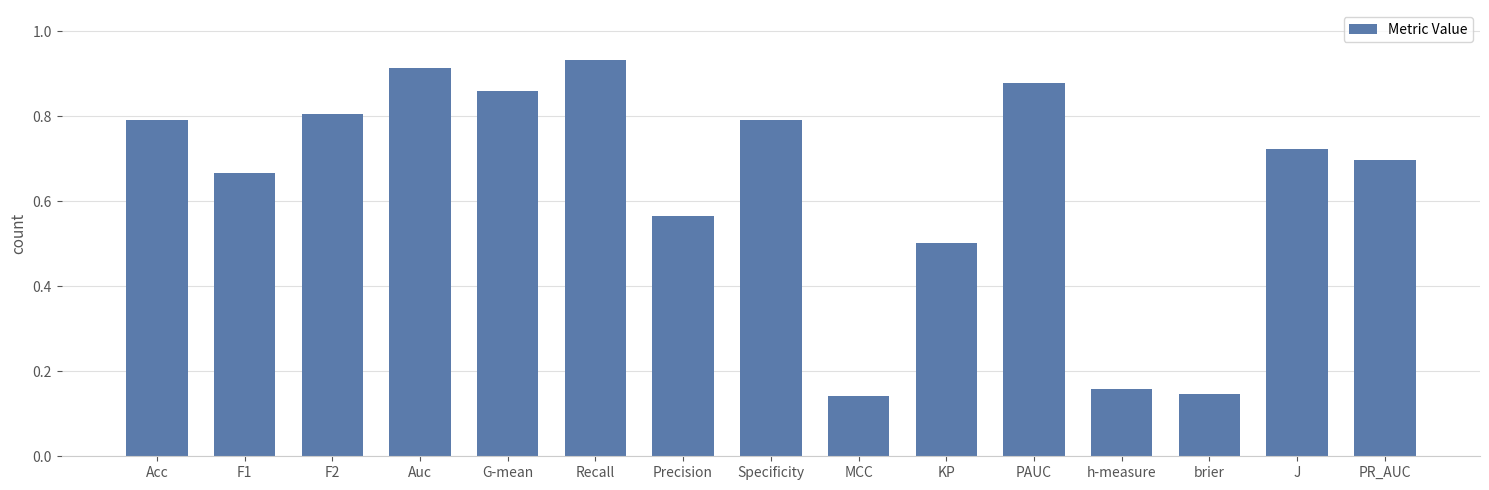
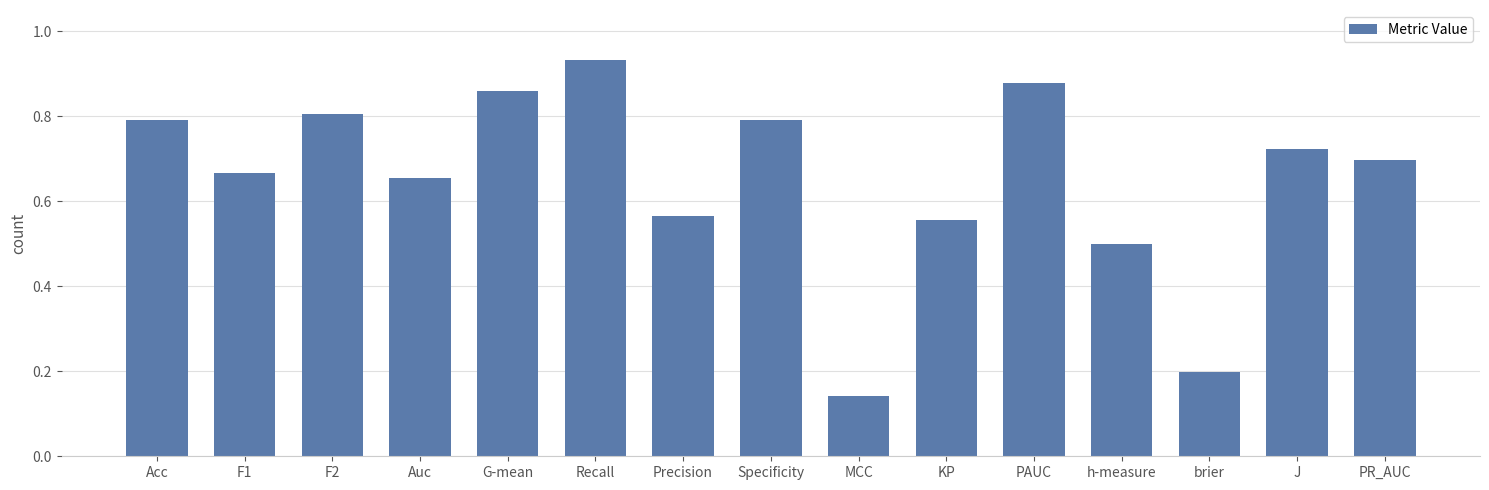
Auc: 0.91 -> 0.66
KP: 0.50 -> 0.56
h-measure: 0.16 -> 0.50
brier: 0.15 -> 0.20
